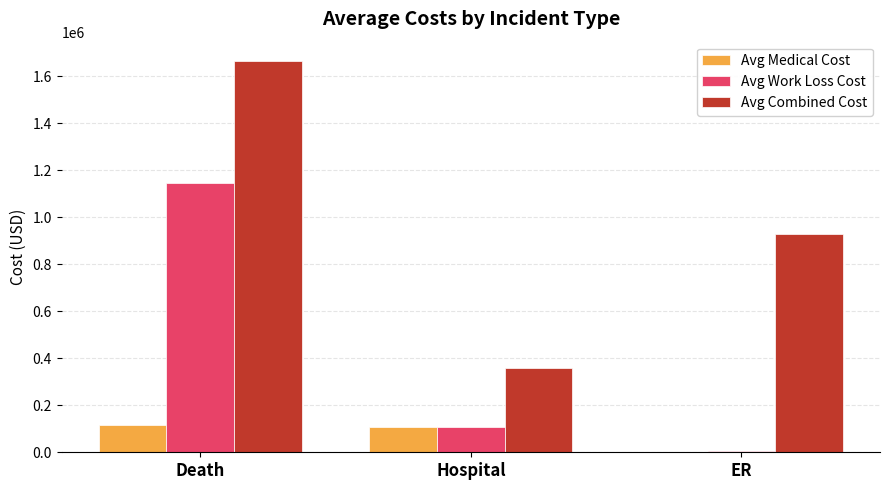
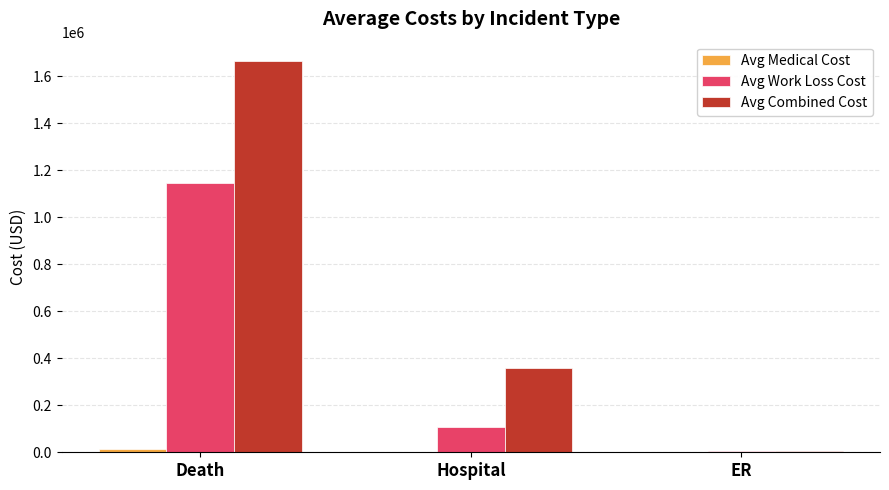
Avg Medical Cost, Death: 110000 -> 20000
Avg Medical Cost, Hospital: 110000 -> 0
Avg Combined Cost, ER: 930000 -> 10000
